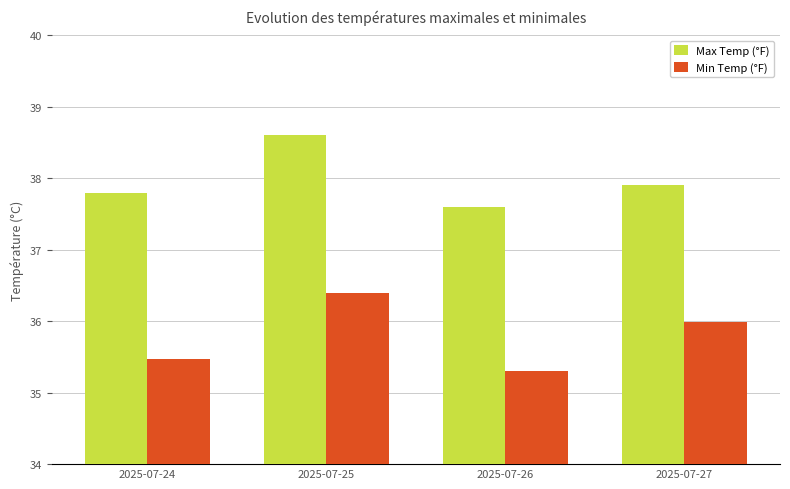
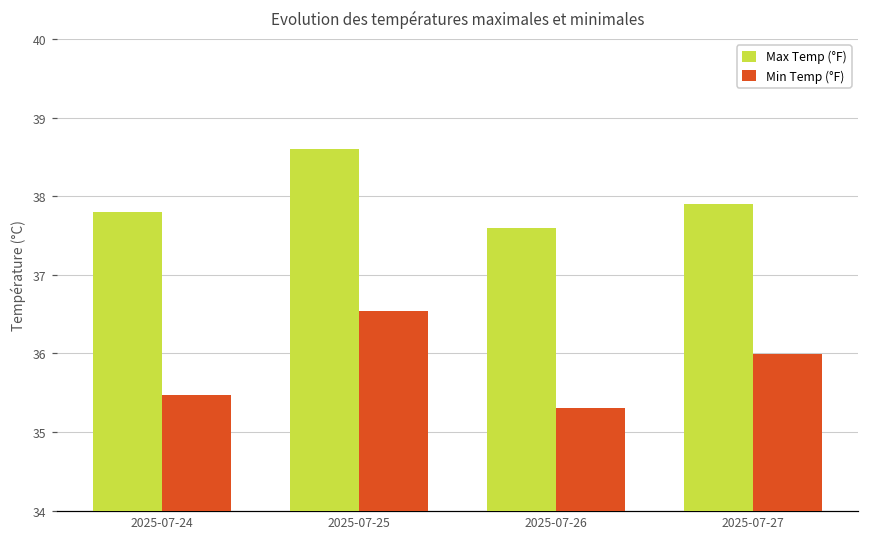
Min Temp (°F), 2025-07-25: 36.4 -> 36.5
